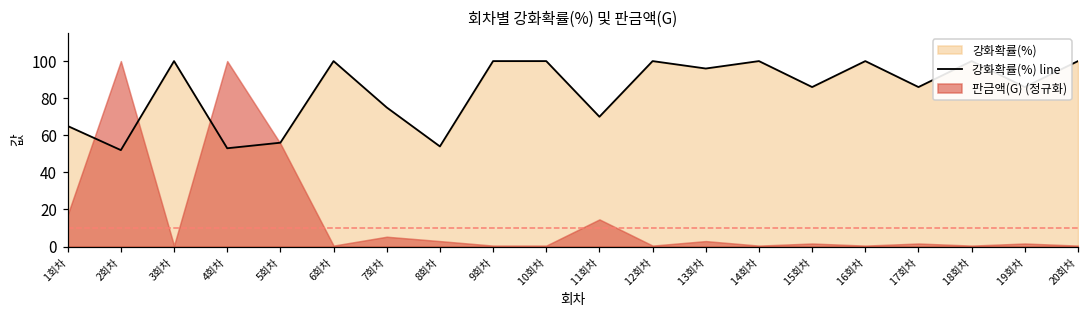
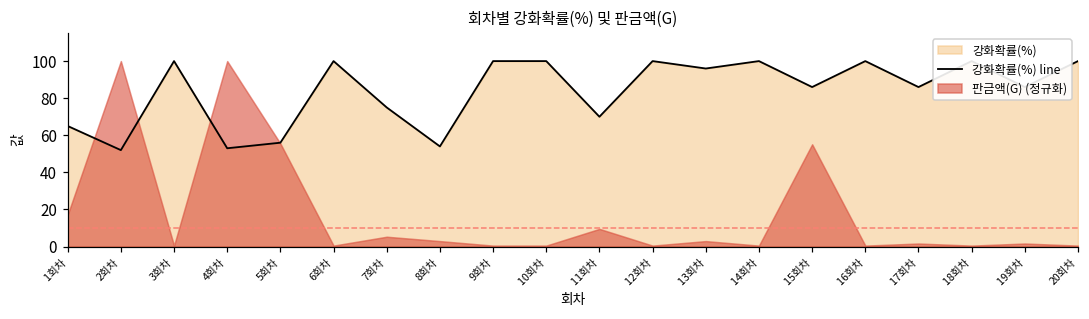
판금액(G) (정규화), 11회차: 15 -> 10
판금액(G) (정규화), 15회차: 2 -> 55
